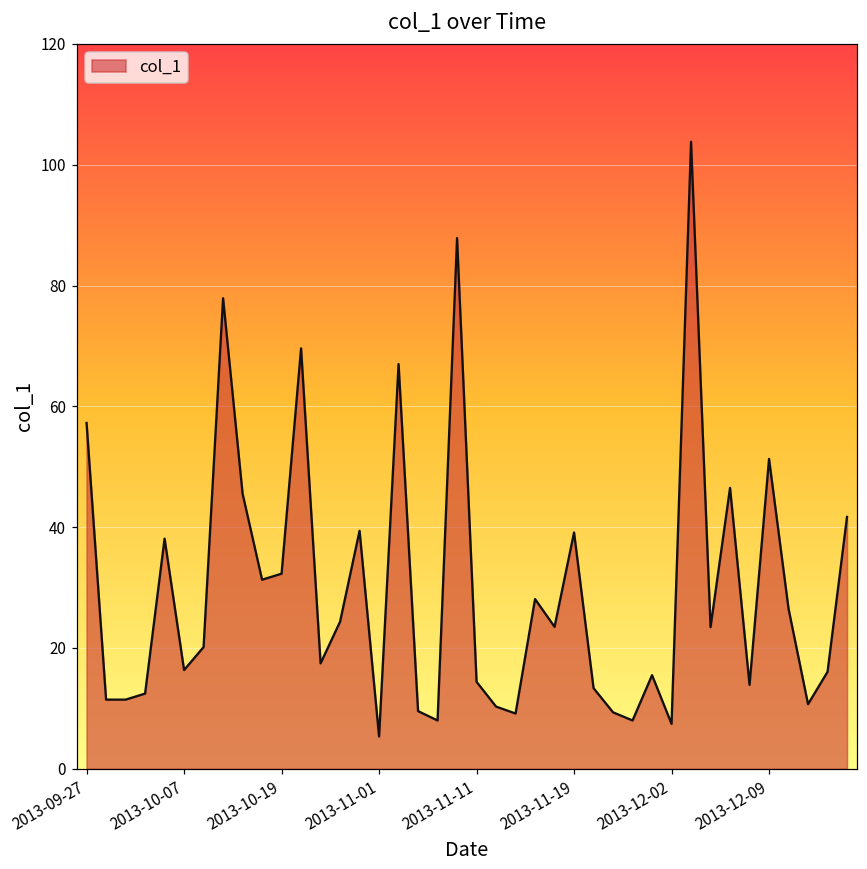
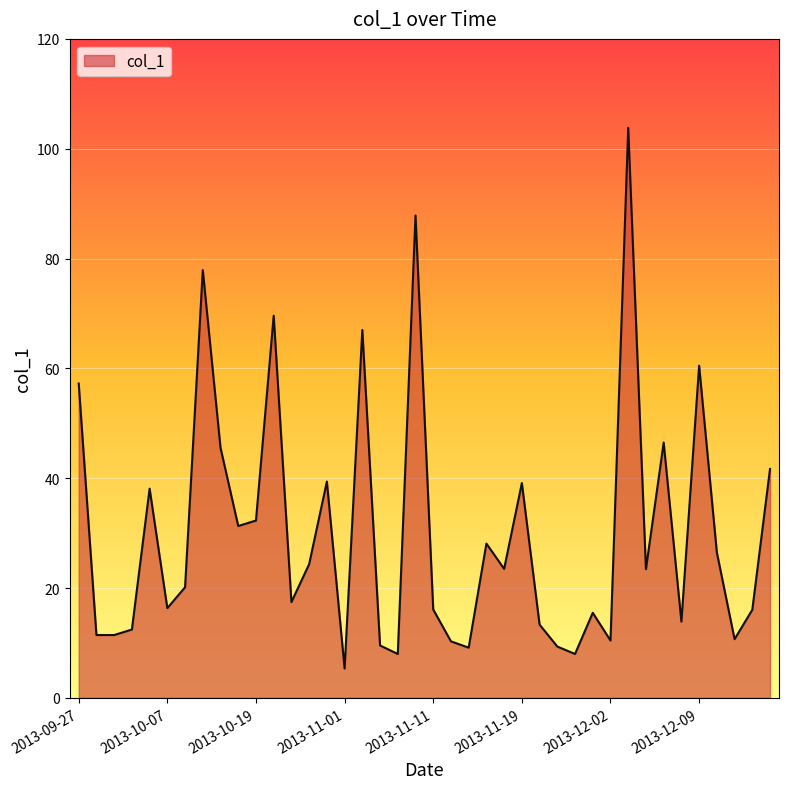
2013-11-11: 14 -> 16
2013-12-02: 7 -> 10
2013-12-09: 51 -> 61
